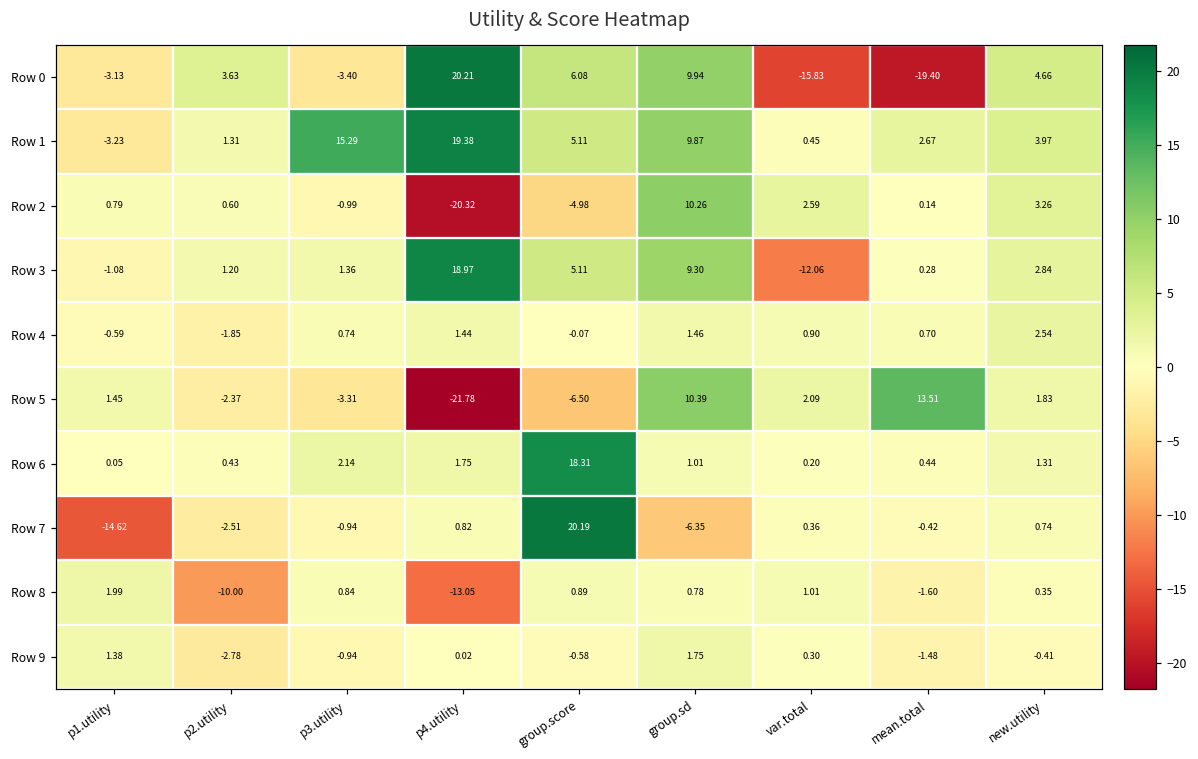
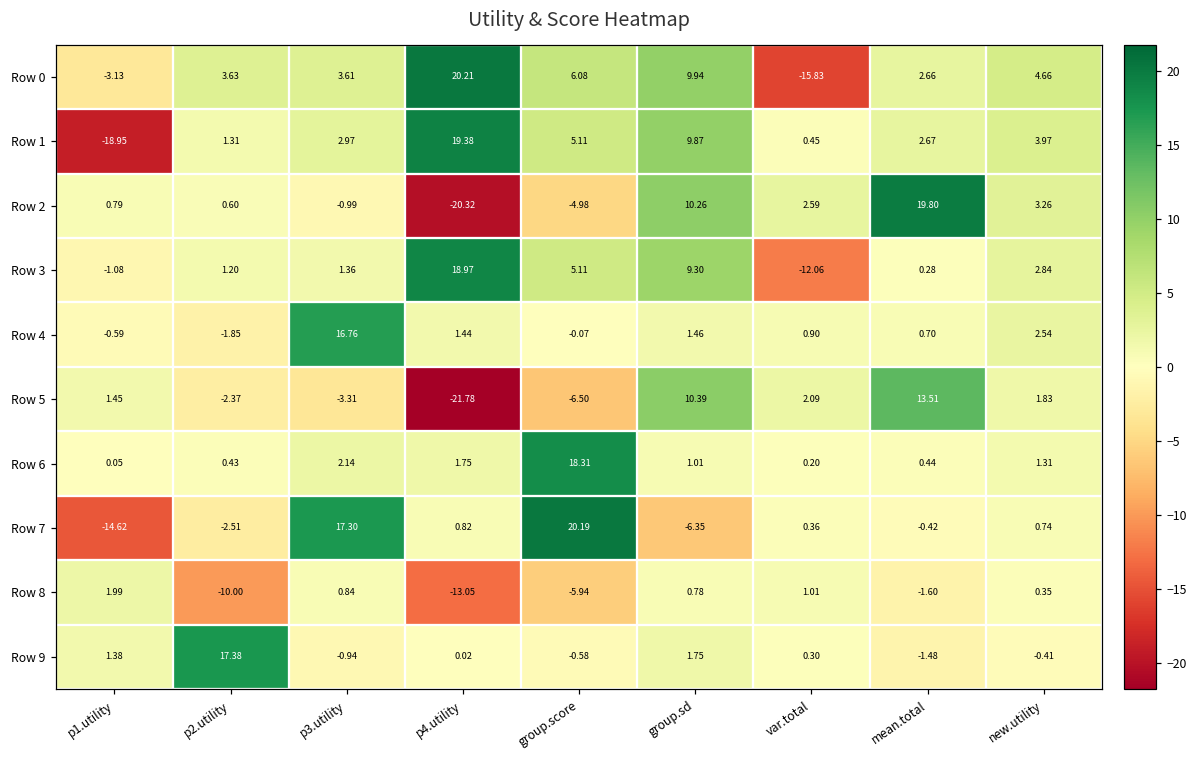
Row 0, p3.utility: -3.40 -> 3.61
Row 0, mean.total: -19.40 -> 2.66
Row 1, p1.utility: -3.23 -> -18.95
Row 1, p3.utility: 15.29 -> 2.97
Row 2, mean.total: 0.14 -> 19.80
Row 4, p3.utility: 0.74 -> 16.76
Row 7, p3.utility: -0.94 -> 17.30
Row 8, group.score: 0.89 -> -5.94
Row 9, p2.utility: -2.78 -> 17.38
